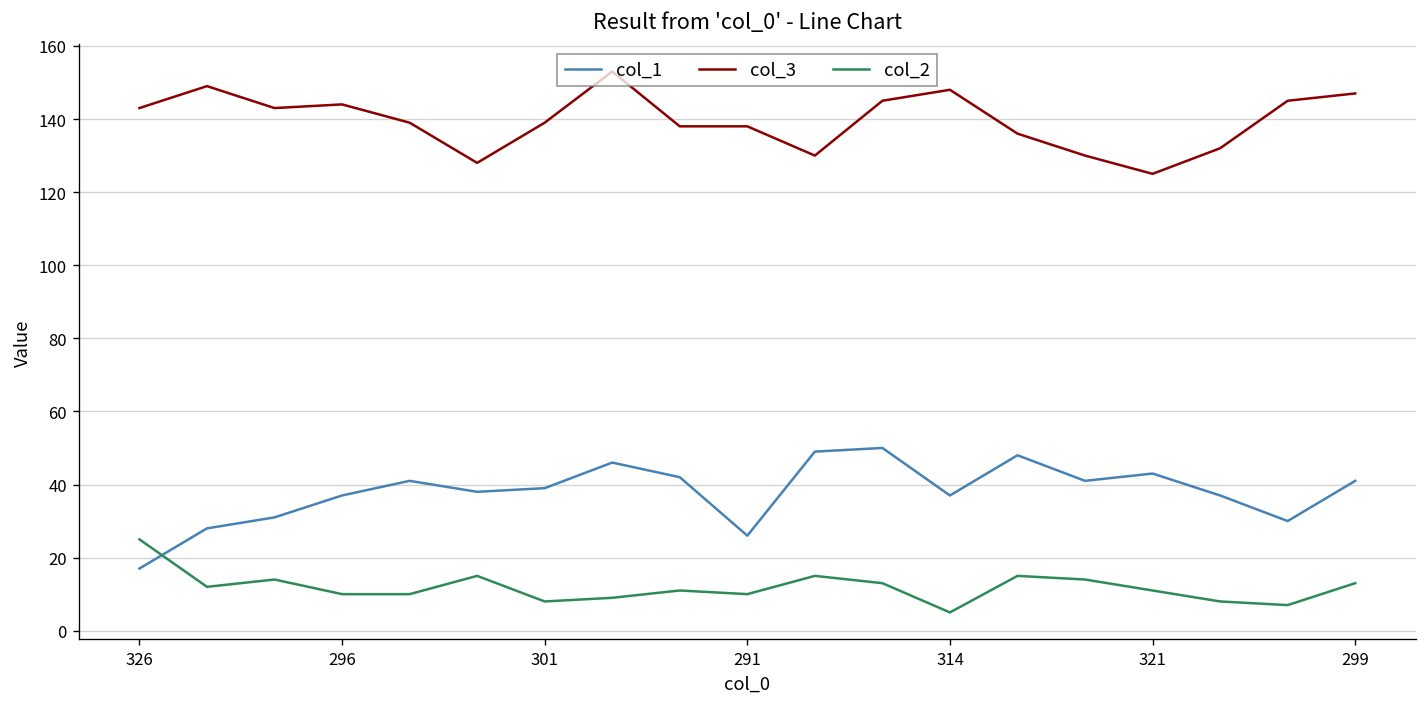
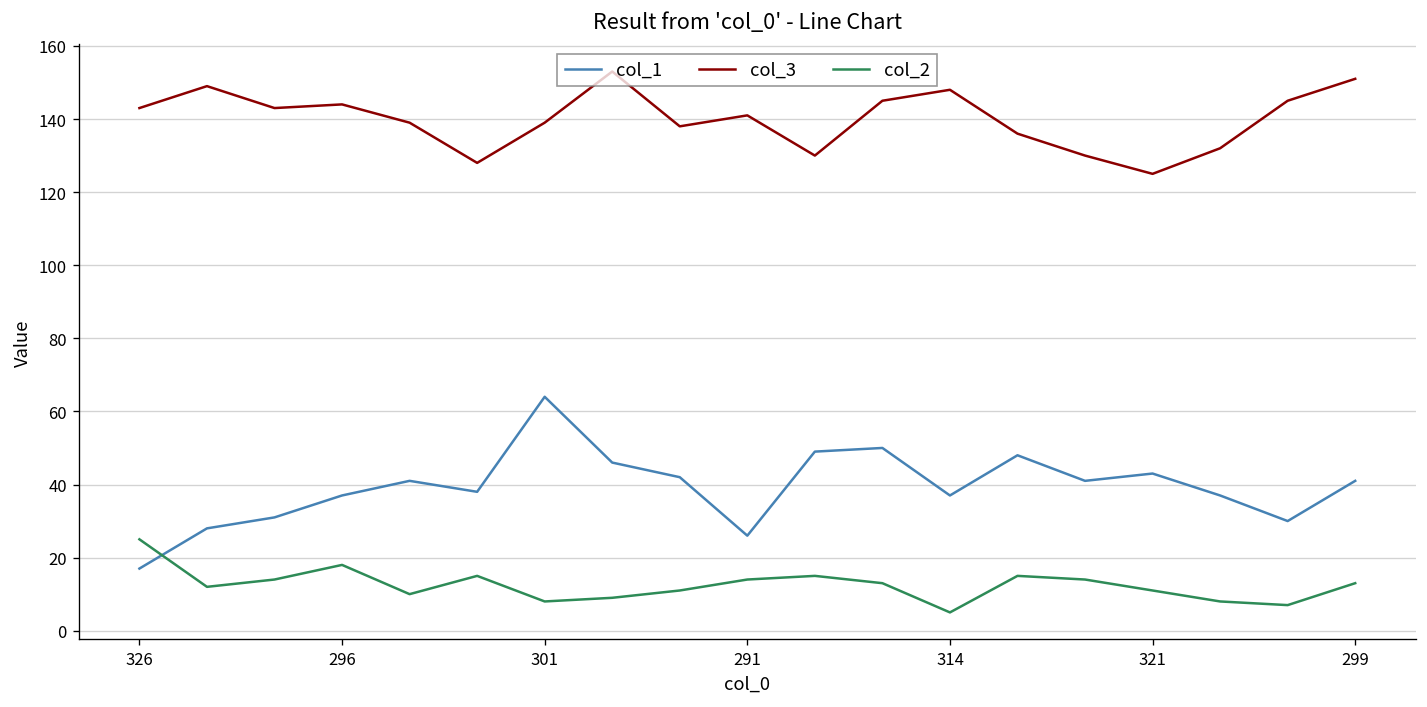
col_2, 296: 10 -> 18
col_1, 301: 39 -> 64
col_3, 291: 138 -> 141
col_2, 291: 10 -> 14
col_3, 299: 147 -> 151
